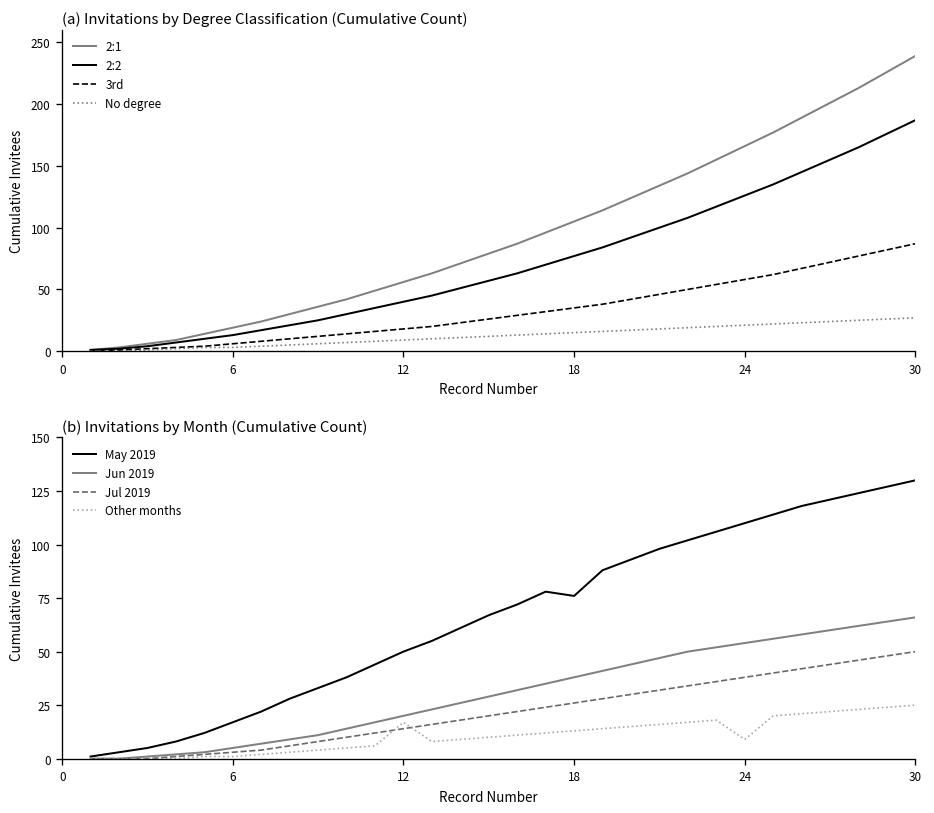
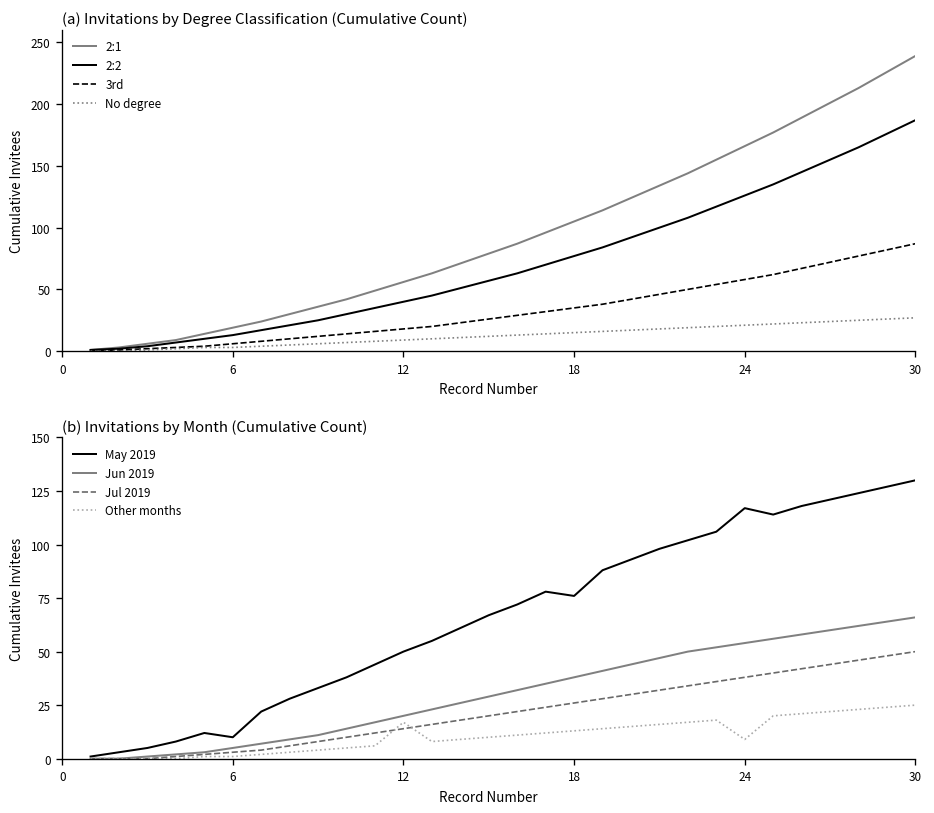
(b) Invitations by Month (Cumulative Count), May 2019, 6: 17 -> 10
(b) Invitations by Month (Cumulative Count), May 2019, 24: 110 -> 117
